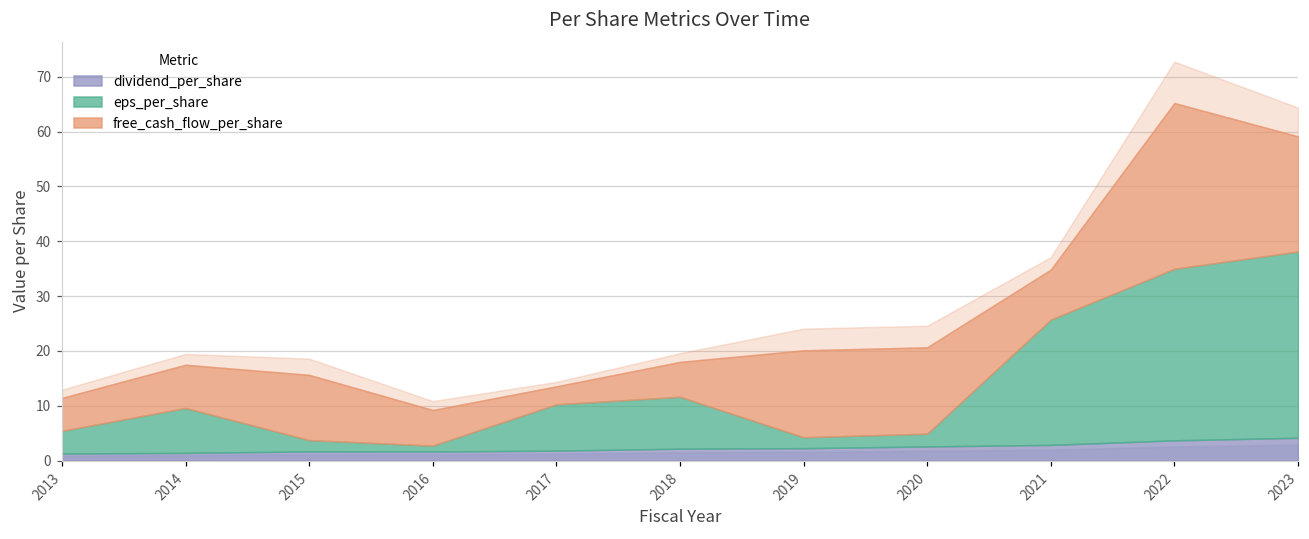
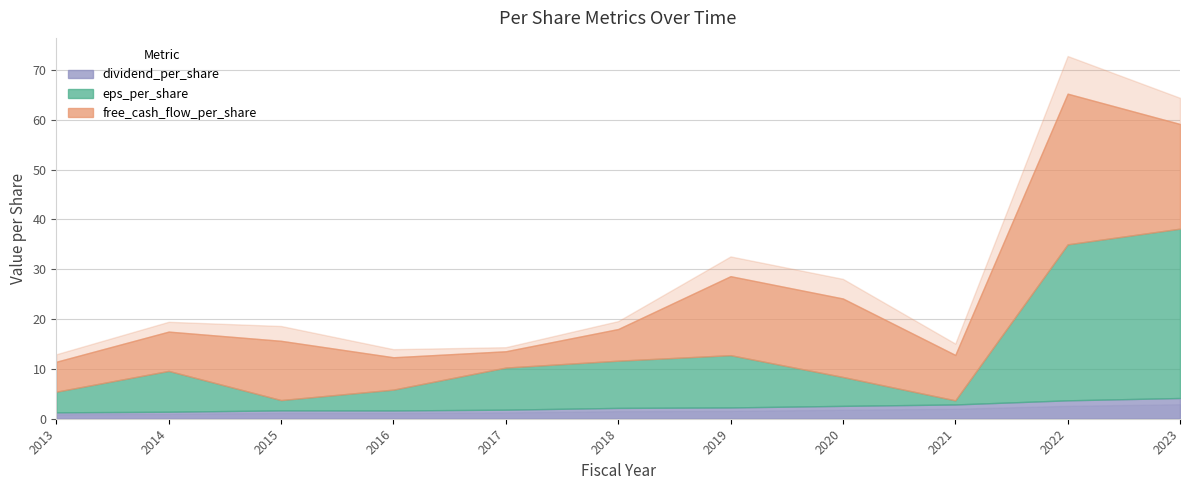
eps_per_share, 2016: 1 -> 4
eps_per_share, 2019: 2 -> 10
eps_per_share, 2020: 2 -> 6
eps_per_share, 2021: 23 -> 1
